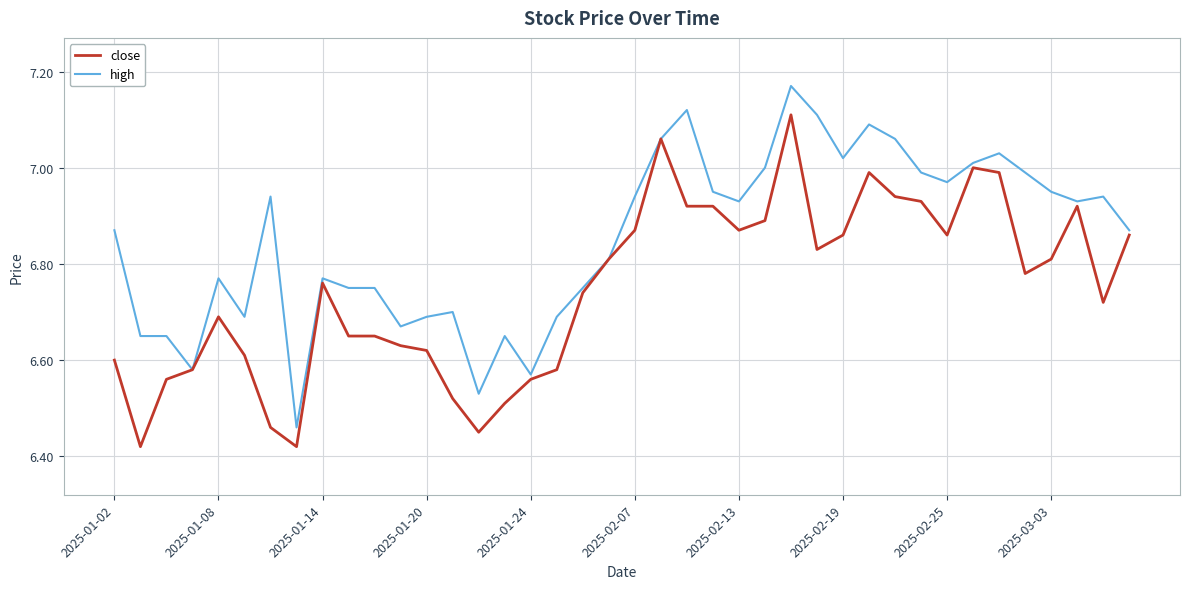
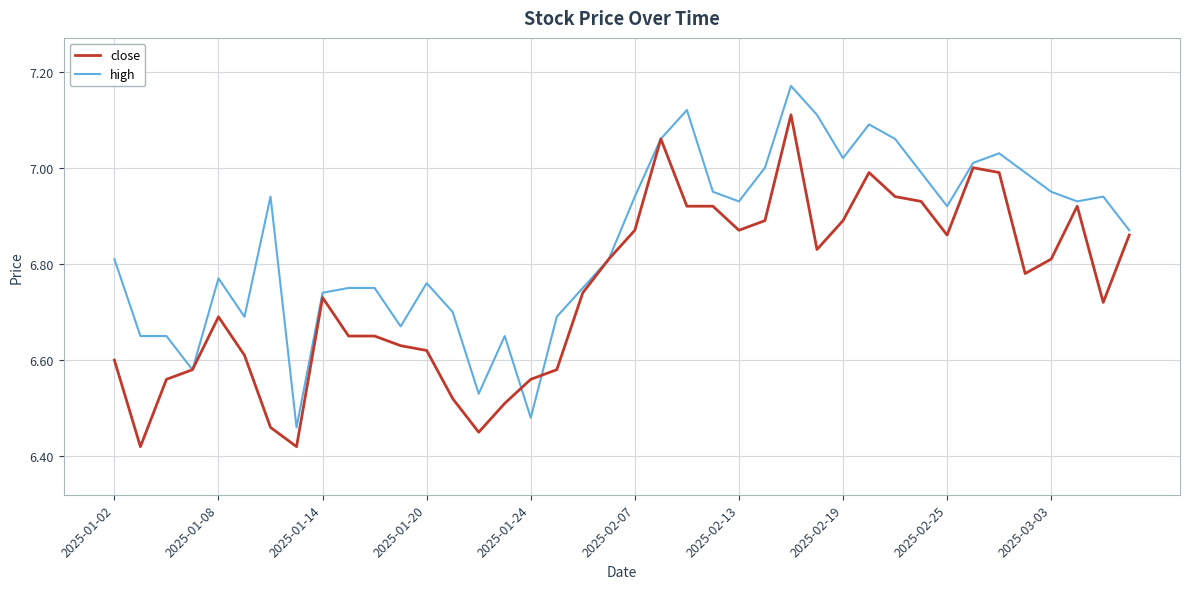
high, 2025-01-02: 6.87 -> 6.81
close, 2025-01-14: 6.76 -> 6.73
high, 2025-01-14: 6.77 -> 6.74
high, 2025-01-20: 6.69 -> 6.76
high, 2025-01-24: 6.57 -> 6.48
close, 2025-02-19: 6.86 -> 6.89
high, 2025-02-25: 6.97 -> 6.92
